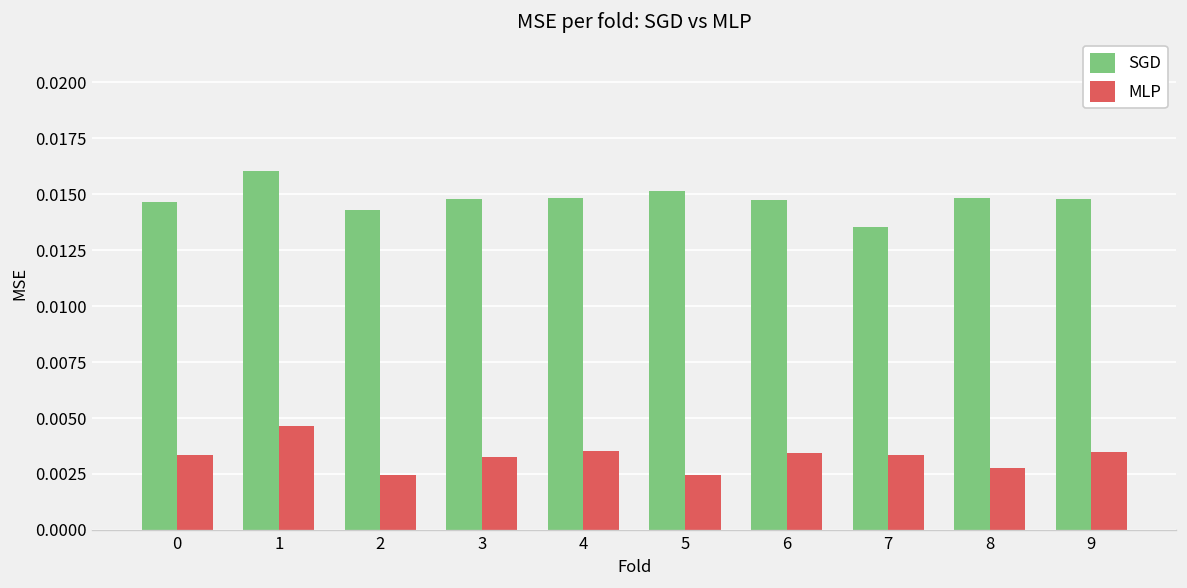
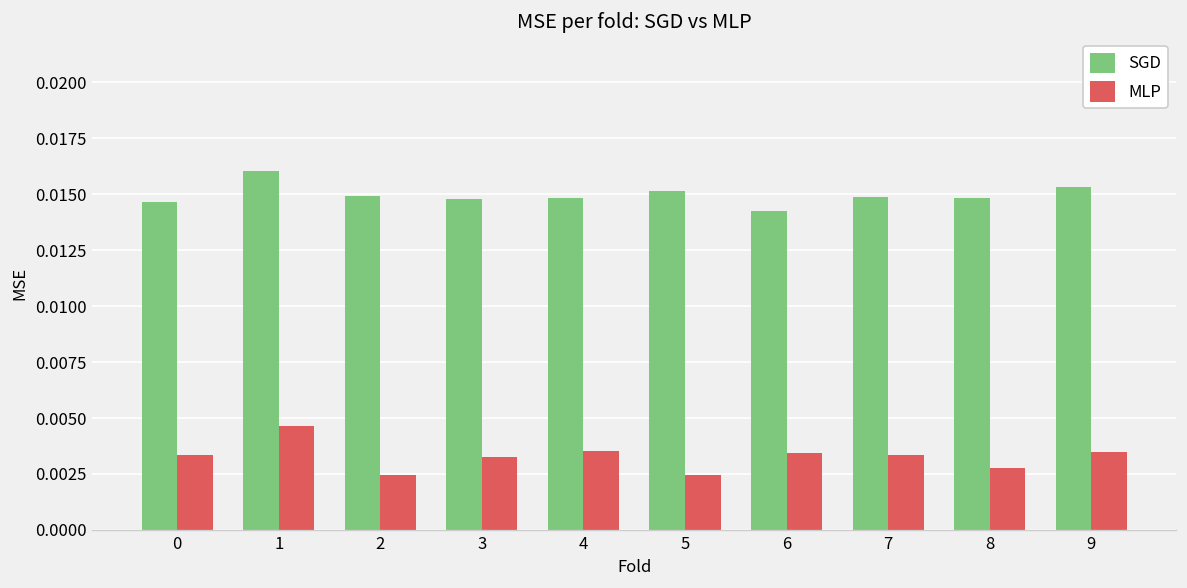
SGD, 2: 0.0143 -> 0.0149
SGD, 6: 0.0147 -> 0.0143
SGD, 7: 0.0135 -> 0.0149
SGD, 9: 0.0148 -> 0.0153
